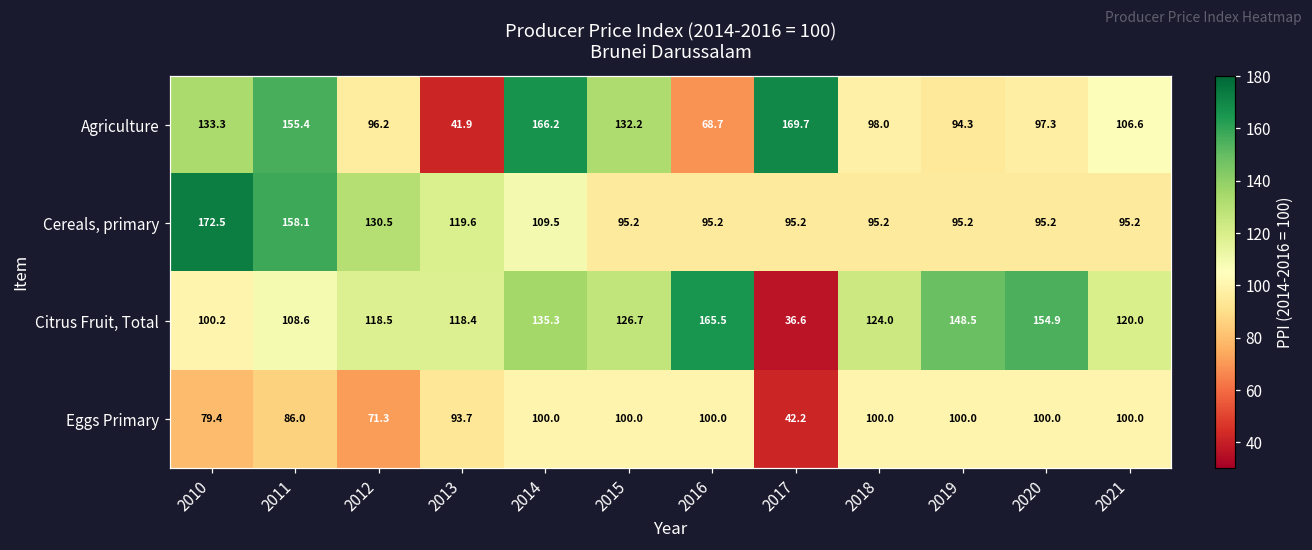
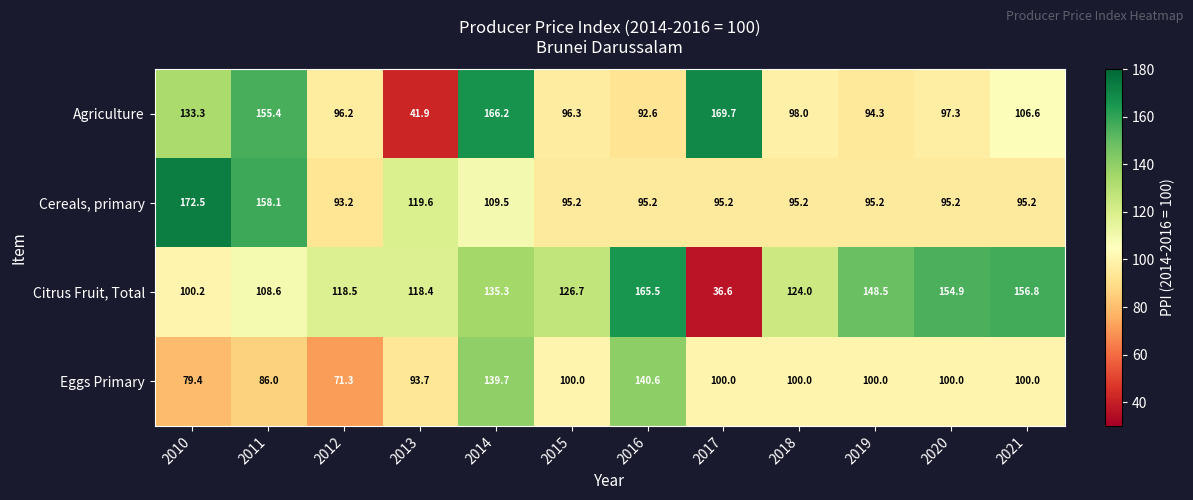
Agriculture, 2015: 132.2 -> 96.3
Agriculture, 2016: 68.7 -> 92.6
Cereals, primary, 2012: 130.5 -> 93.2
Citrus Fruit, Total, 2021: 120.0 -> 156.8
Eggs Primary, 2014: 100.0 -> 139.7
Eggs Primary, 2016: 100.0 -> 140.6
Eggs Primary, 2017: 42.2 -> 100.0
